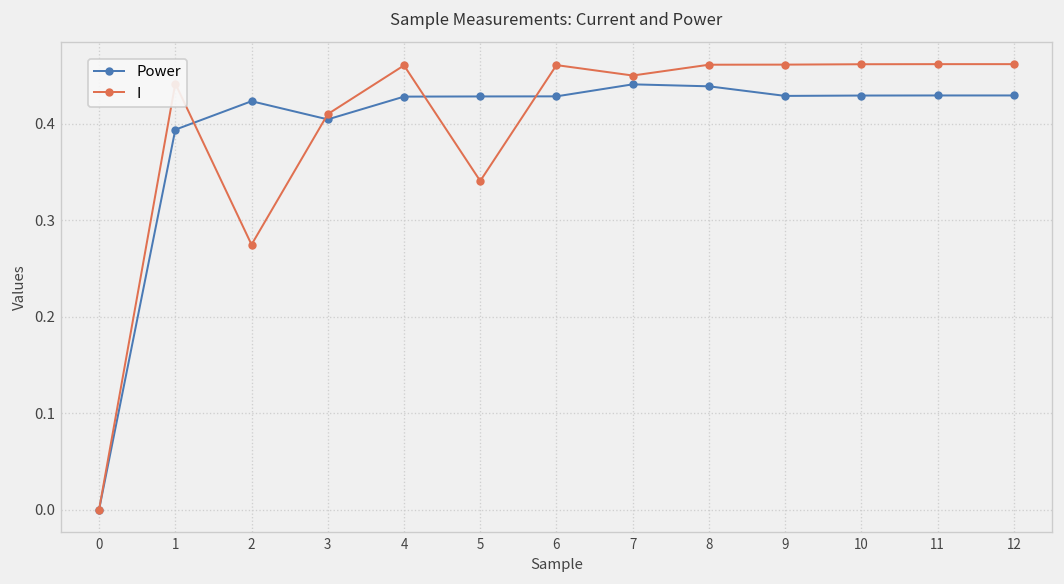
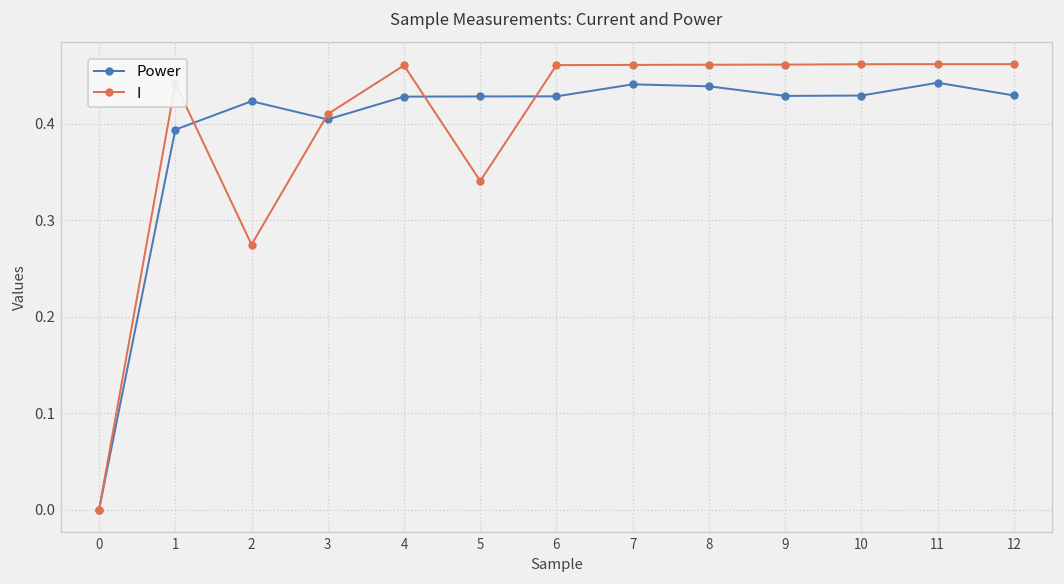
I, 7: 0.45 -> 0.46
Power, 11: 0.43 -> 0.44
